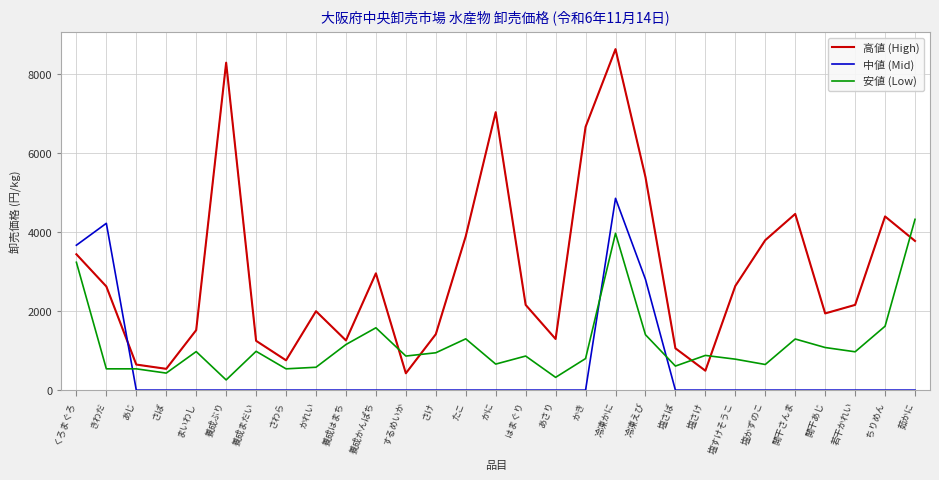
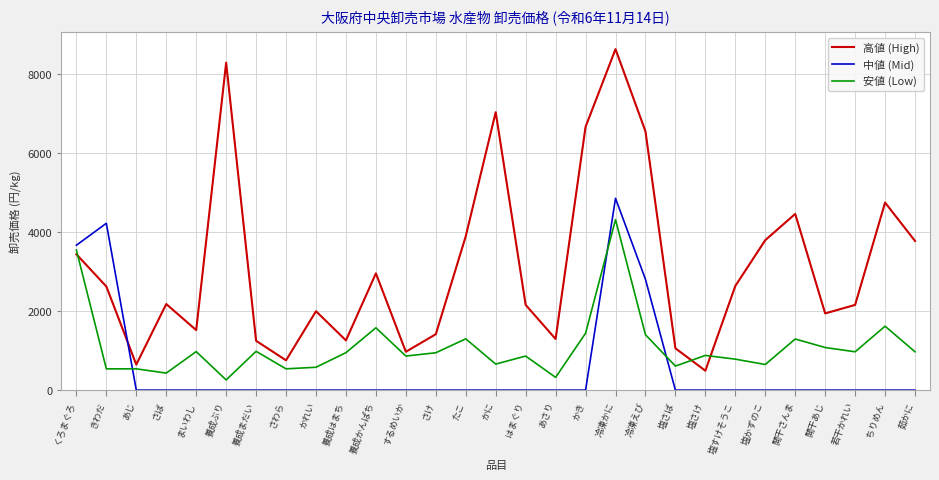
安値 (Low), くろまぐろ: 3200 -> 3600
高値 (High), さば: 500 -> 2200
安値 (Low), 養成はまち: 1200 -> 1000
高値 (High), するめいか: 400 -> 1000
安値 (Low), かき: 800 -> 1400
安値 (Low), 冷凍かに: 4000 -> 4300
高値 (High), 冷凍えび: 5400 -> 6600
高値 (High), ちりめん: 4400 -> 4800
安値 (Low), 茹かに: 4300 -> 1000
